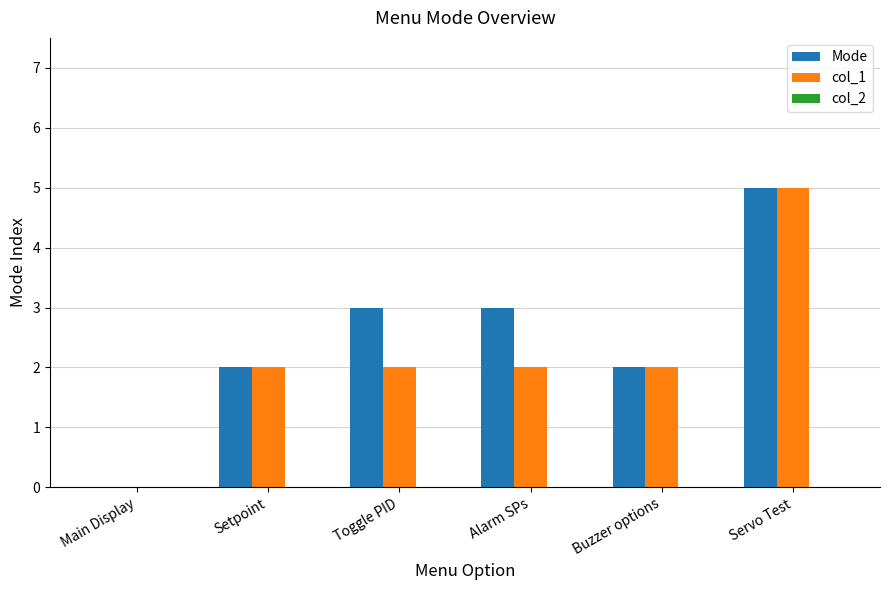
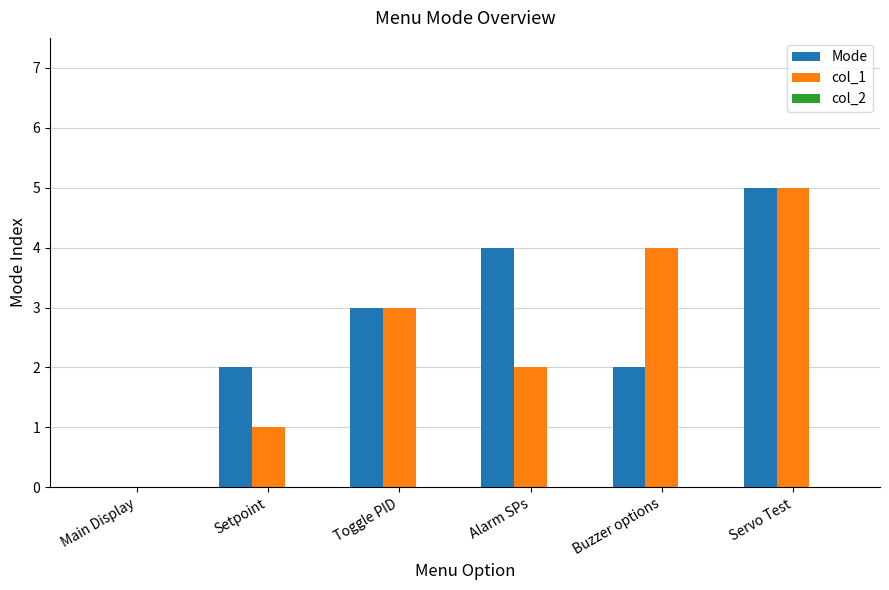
col_1, Setpoint: 2 -> 1
col_1, Toggle PID: 2 -> 3
Mode, Alarm SPs: 3 -> 4
col_1, Buzzer options: 2 -> 4
